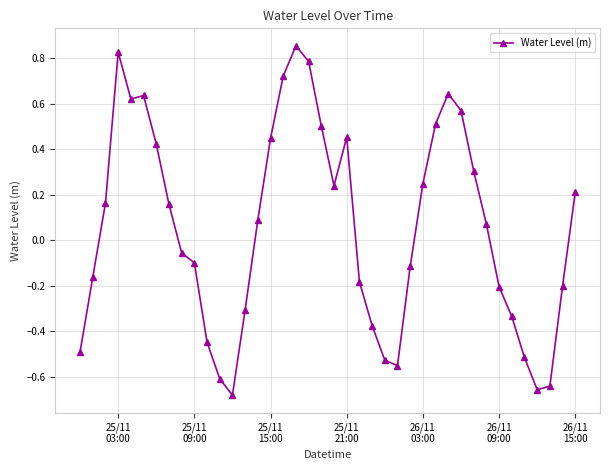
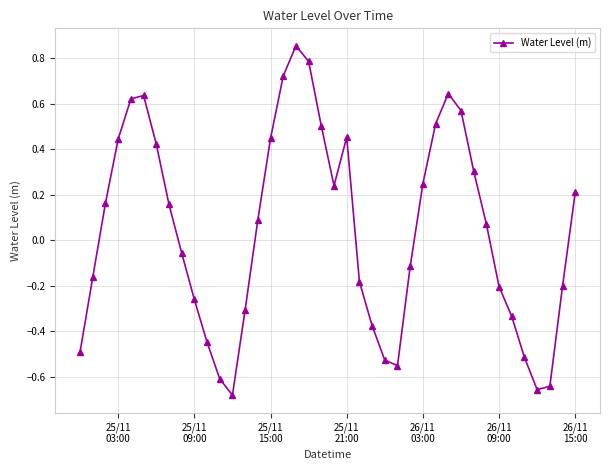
25/11 03:00: 0.83 -> 0.44
25/11 09:00: -0.10 -> -0.26
